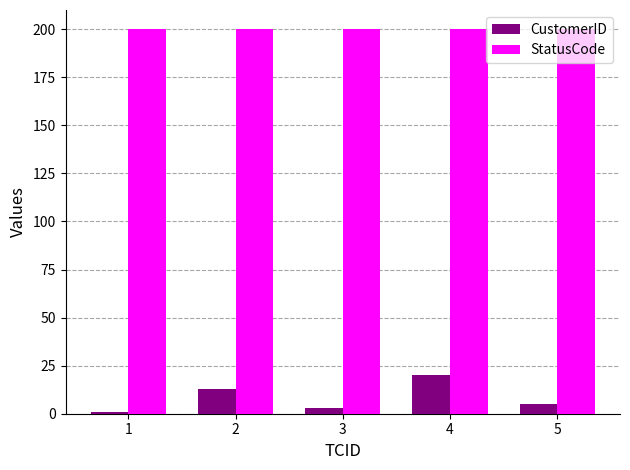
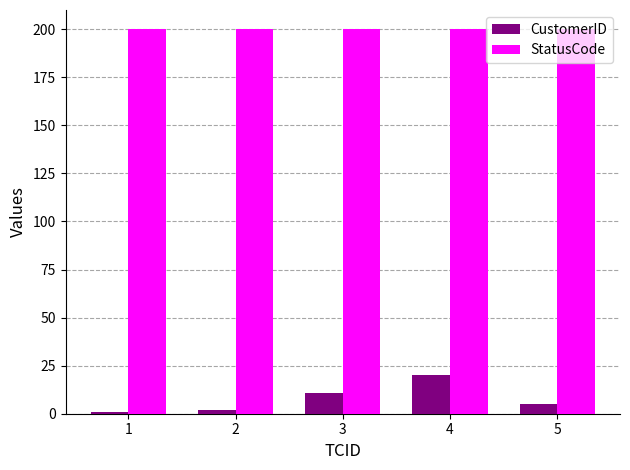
CustomerID, 2: 13 -> 2
CustomerID, 3: 3 -> 11
